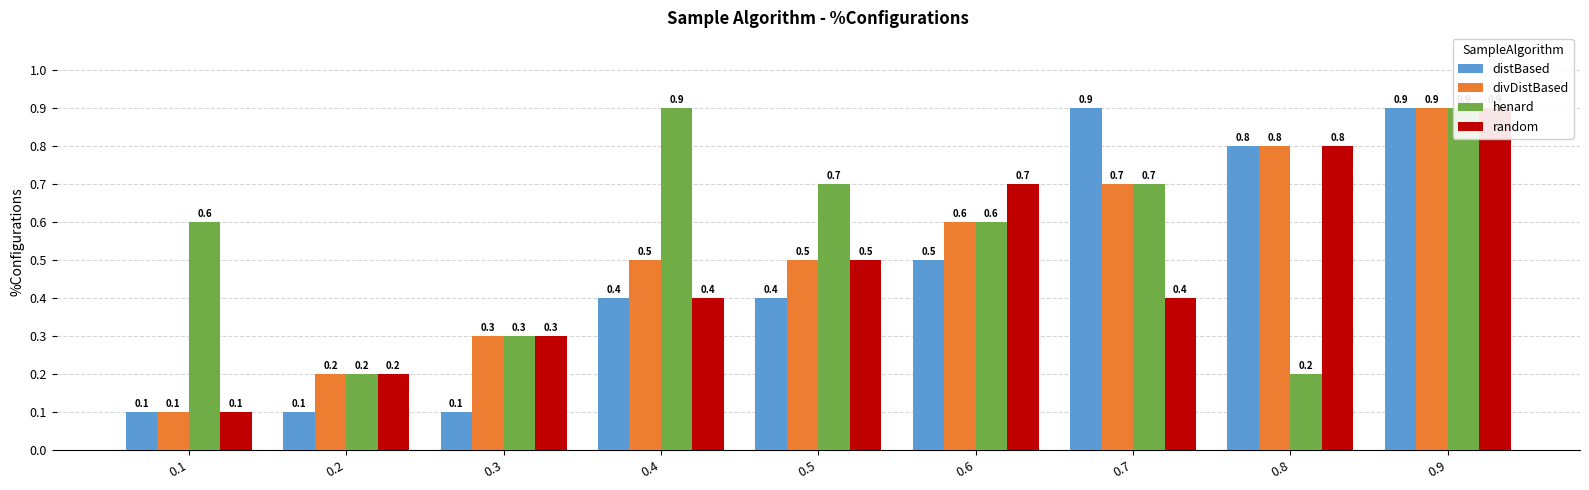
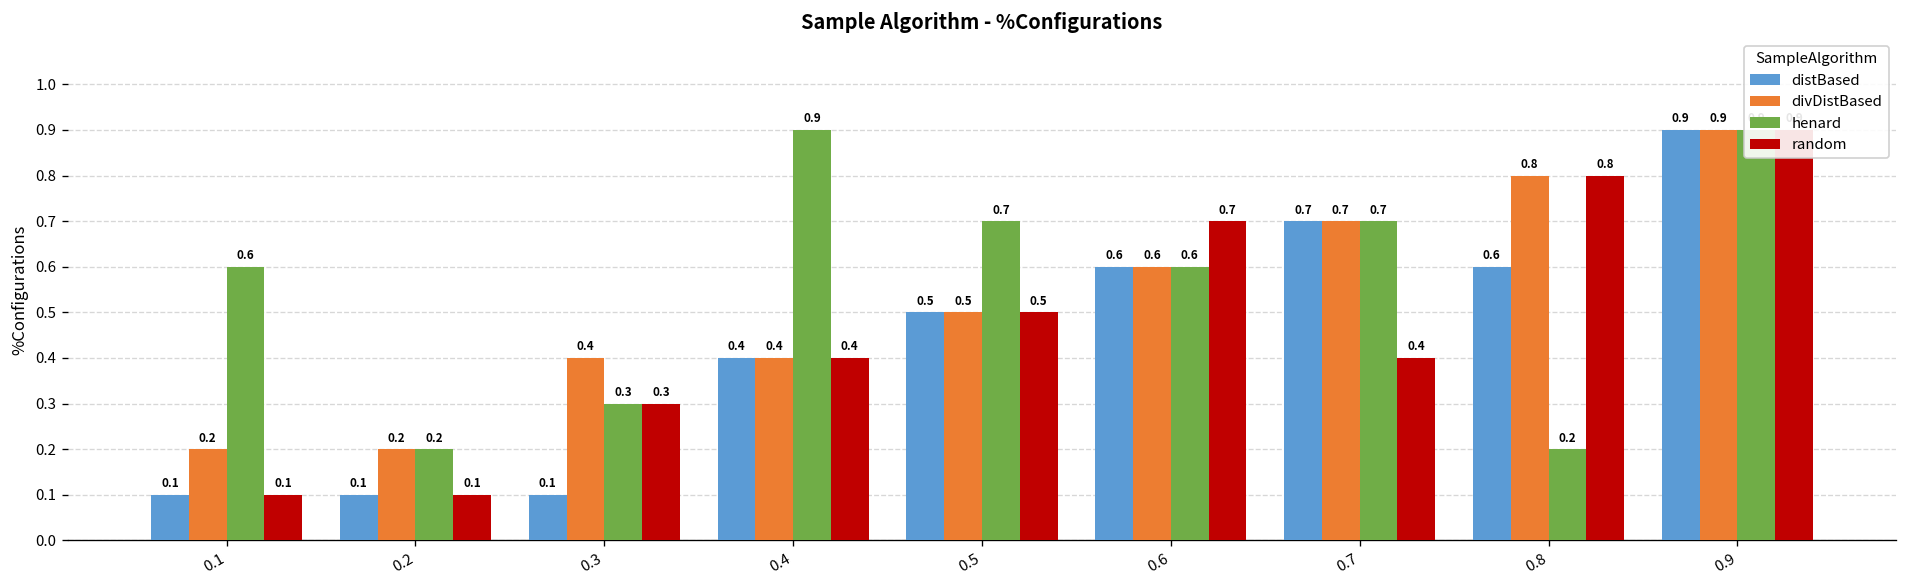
divDistBased, 0.1: 0.1 -> 0.2
random, 0.2: 0.2 -> 0.1
divDistBased, 0.3: 0.3 -> 0.4
divDistBased, 0.4: 0.5 -> 0.4
distBased, 0.5: 0.4 -> 0.5
distBased, 0.6: 0.5 -> 0.6
distBased, 0.7: 0.9 -> 0.7
distBased, 0.8: 0.8 -> 0.6
